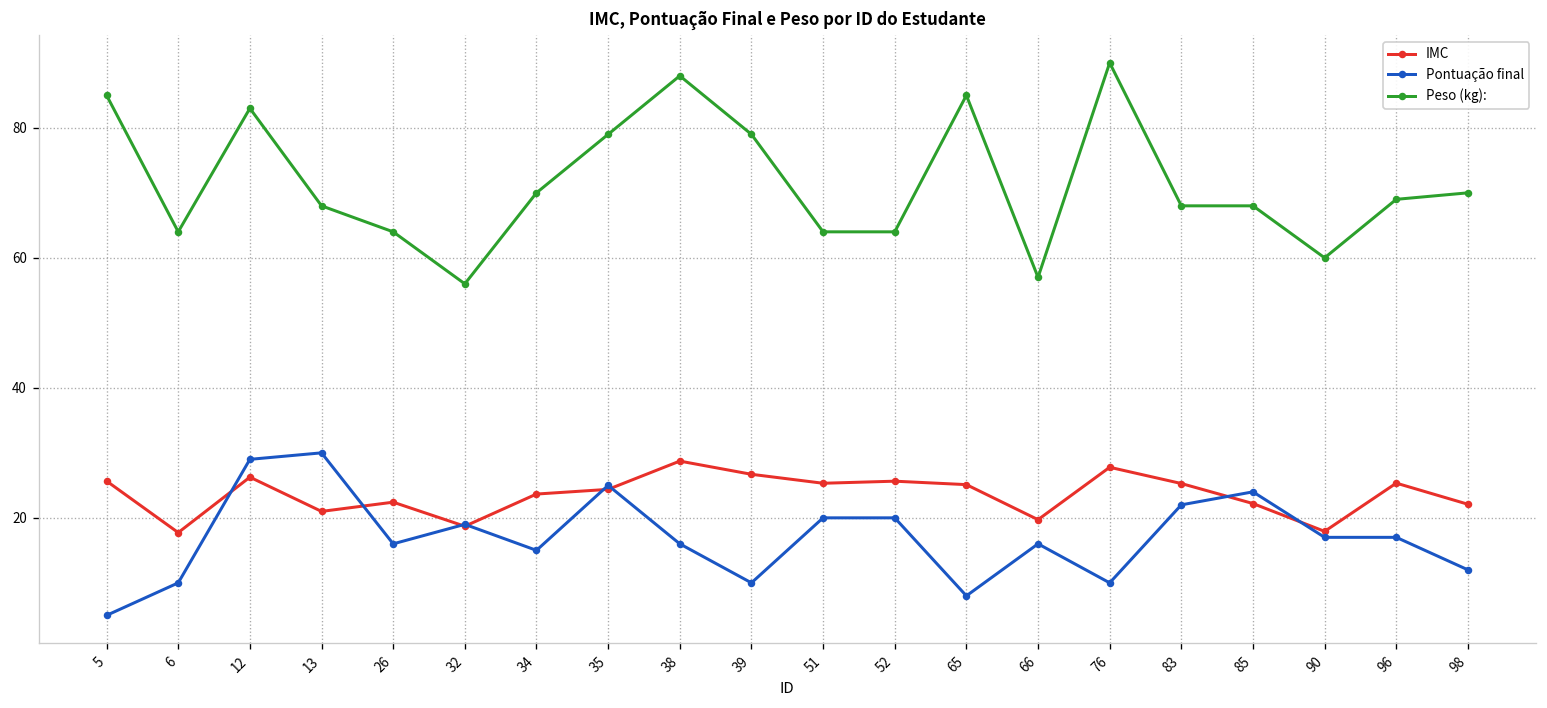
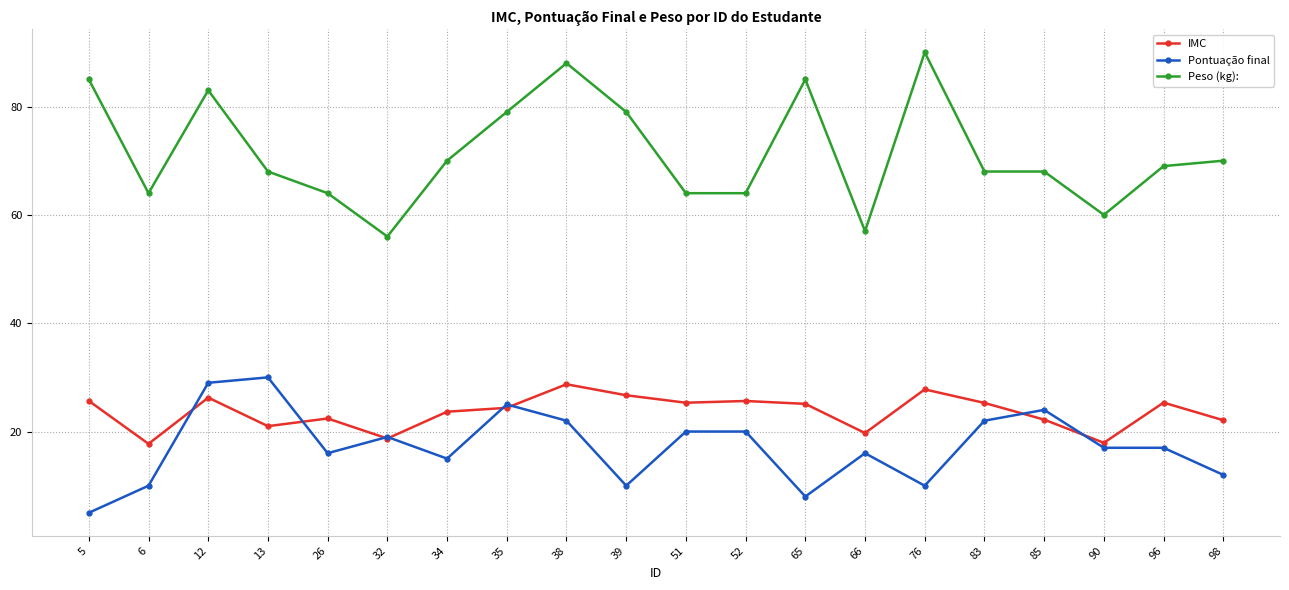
Pontuação final, 38: 16 -> 22
